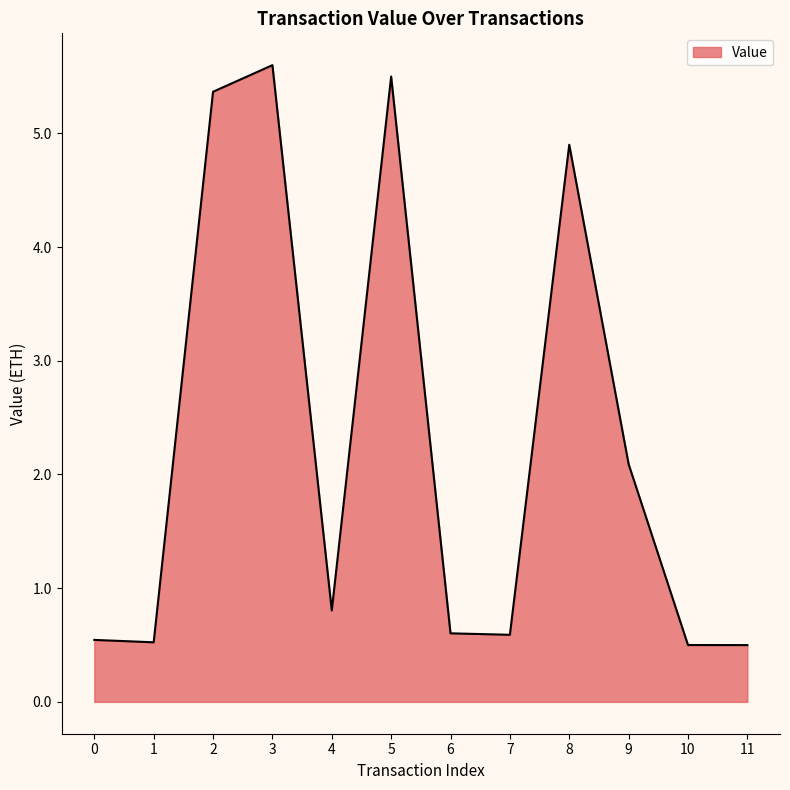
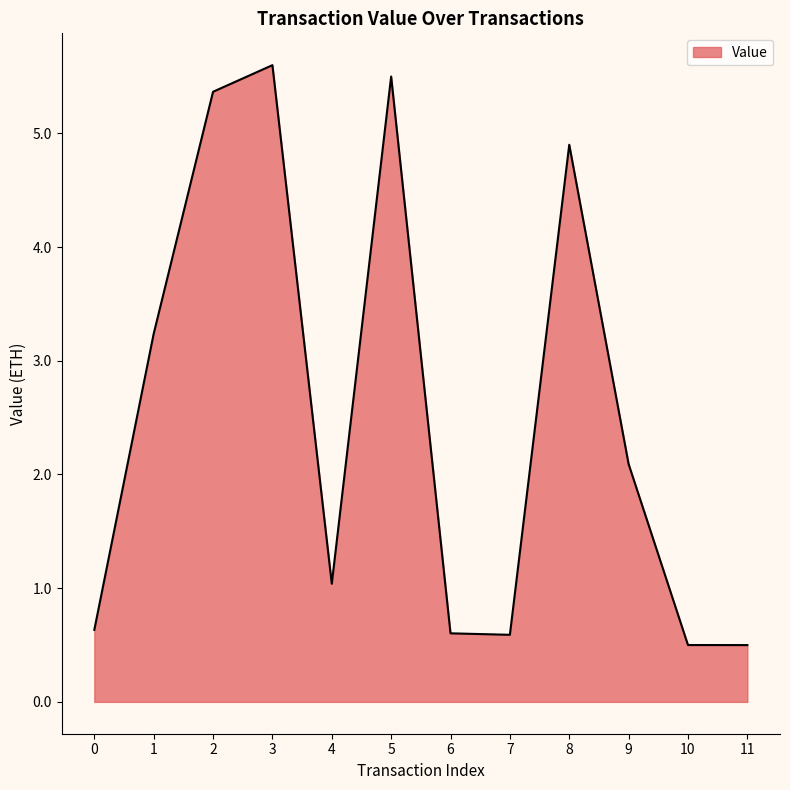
0: 0.55 -> 0.63
1: 0.52 -> 3.24
4: 0.80 -> 1.04
